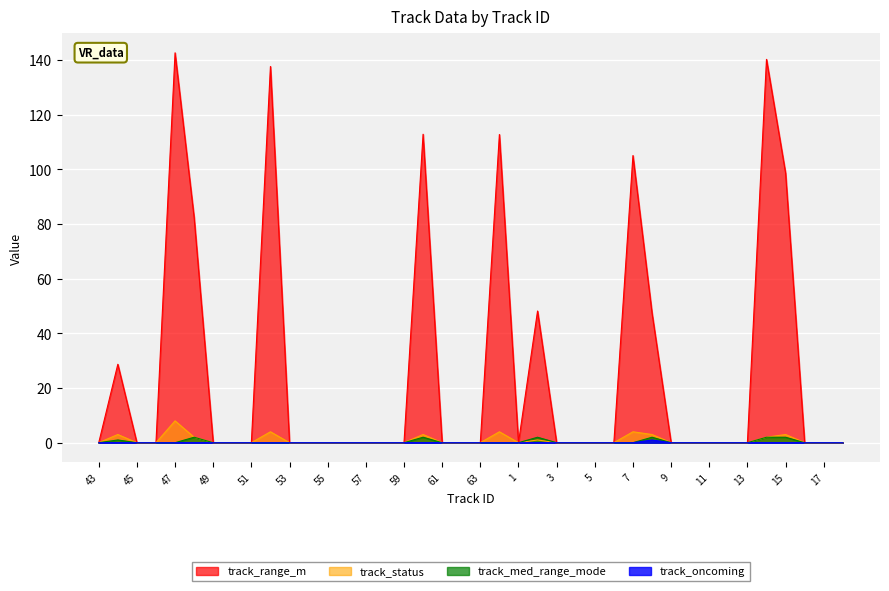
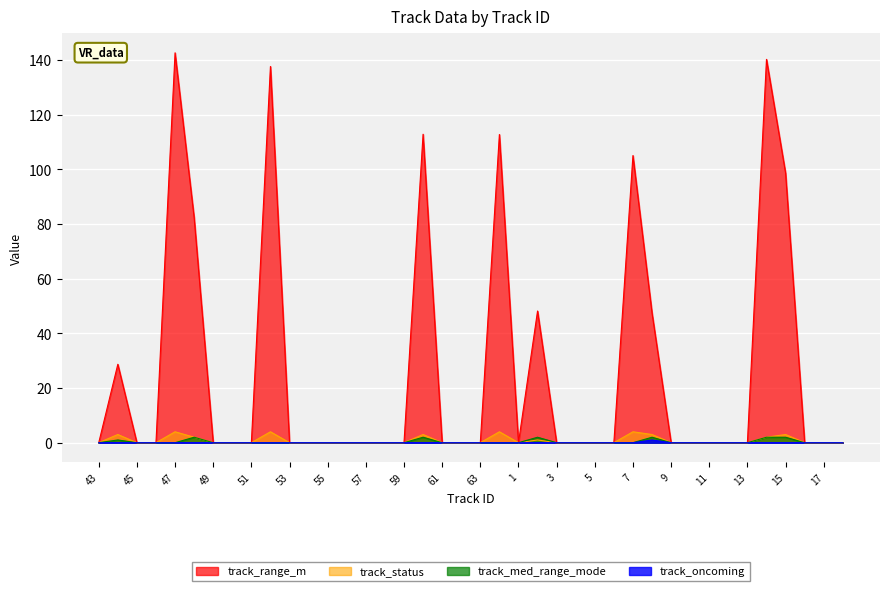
track_status, 47: 8 -> 4
